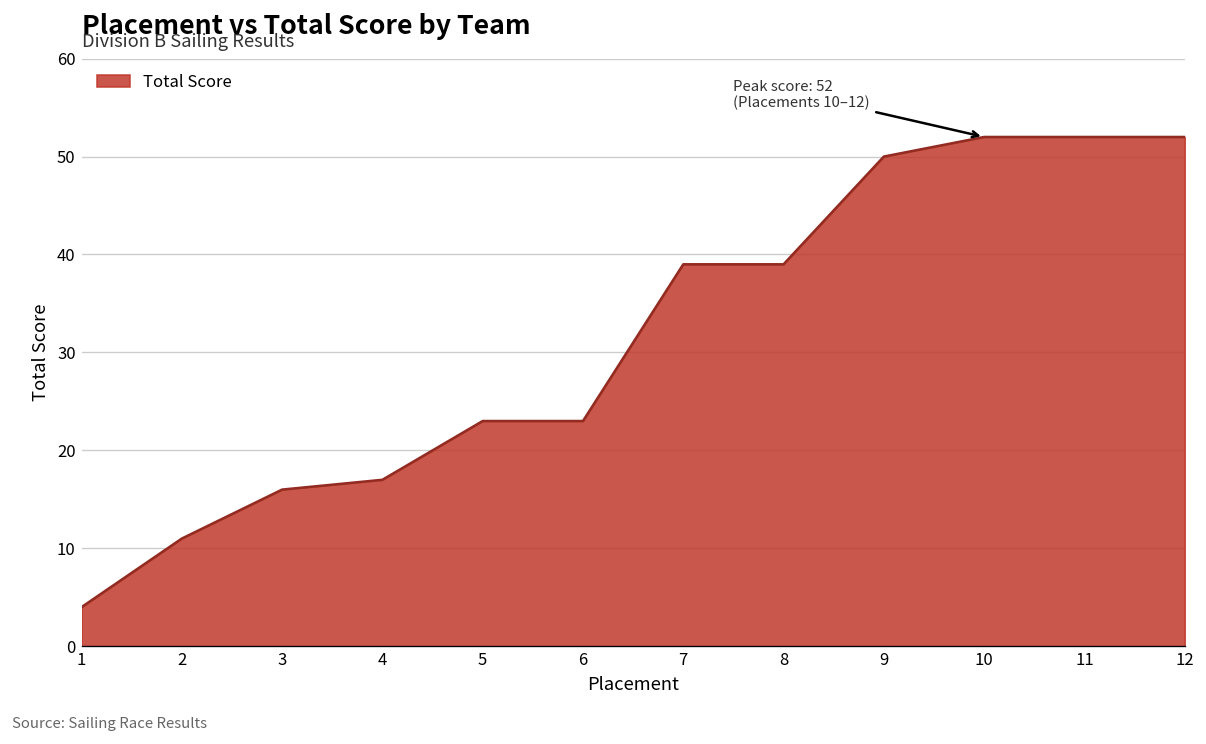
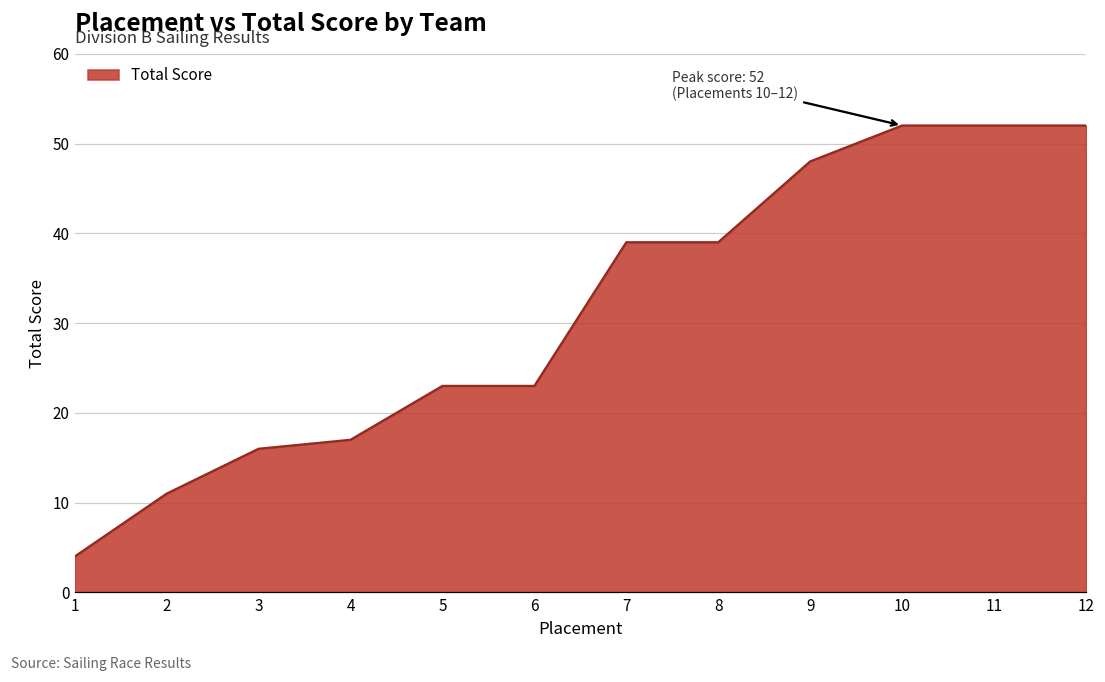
9: 50 -> 48
